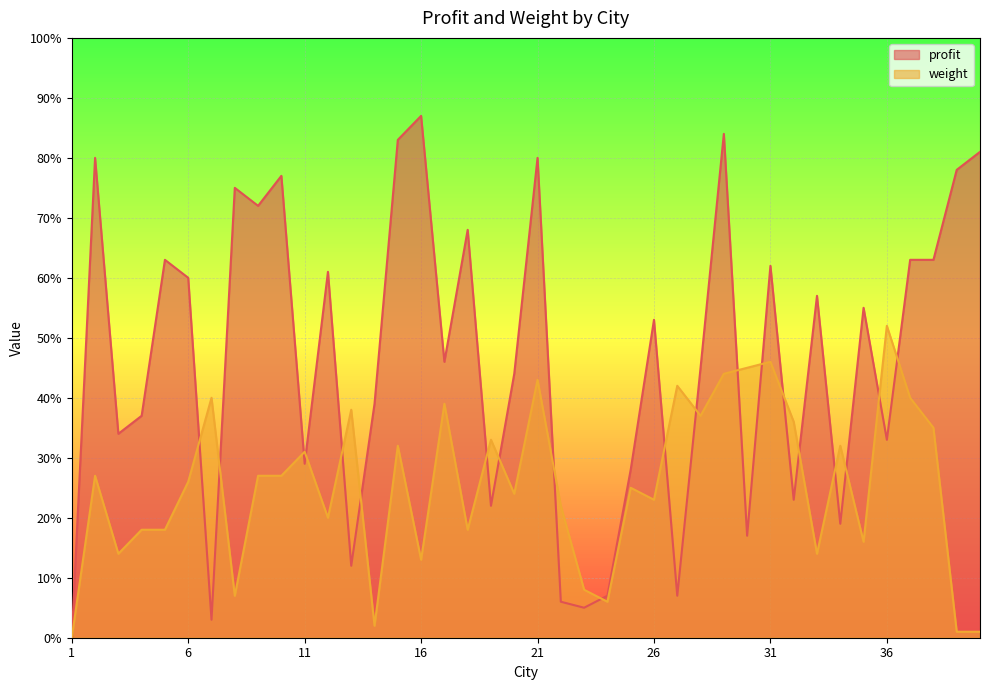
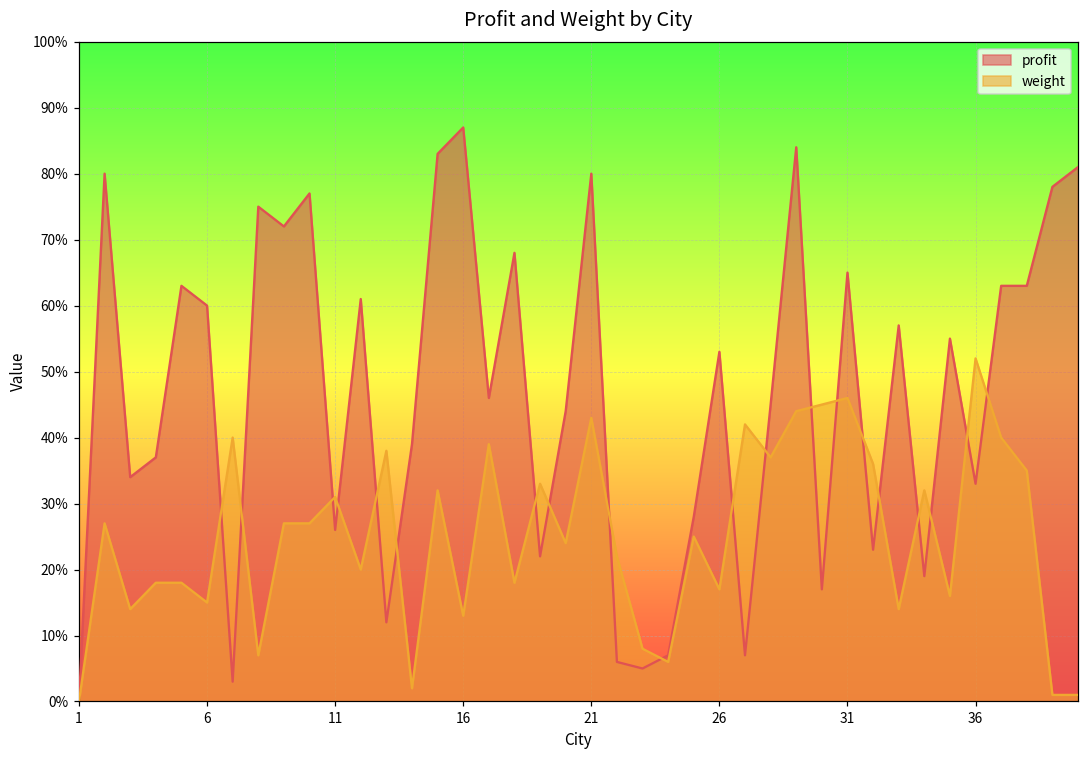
weight, 6: 26% -> 15%
profit, 11: 29% -> 26%
weight, 26: 23% -> 17%
profit, 31: 62% -> 65%
